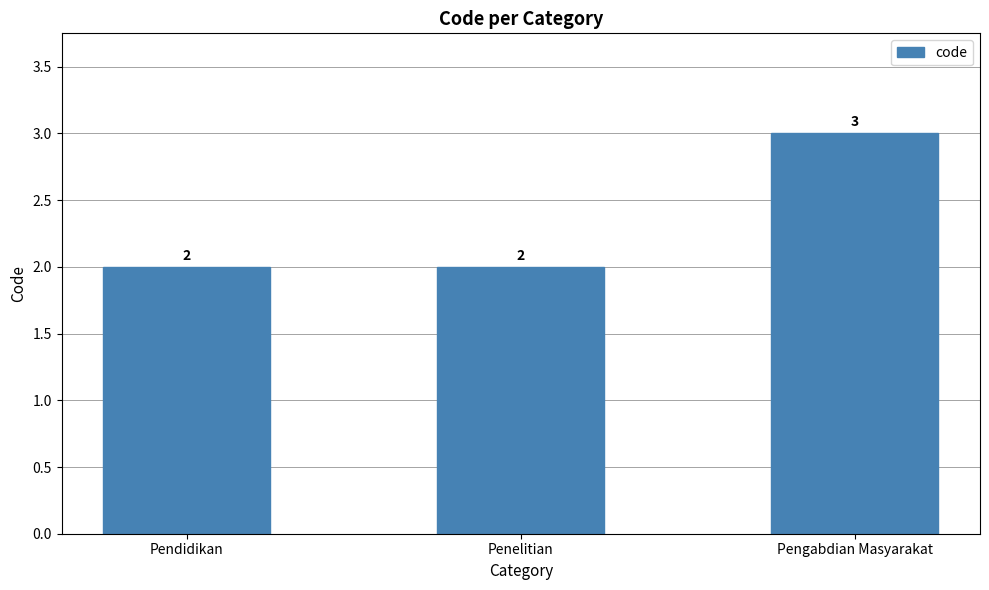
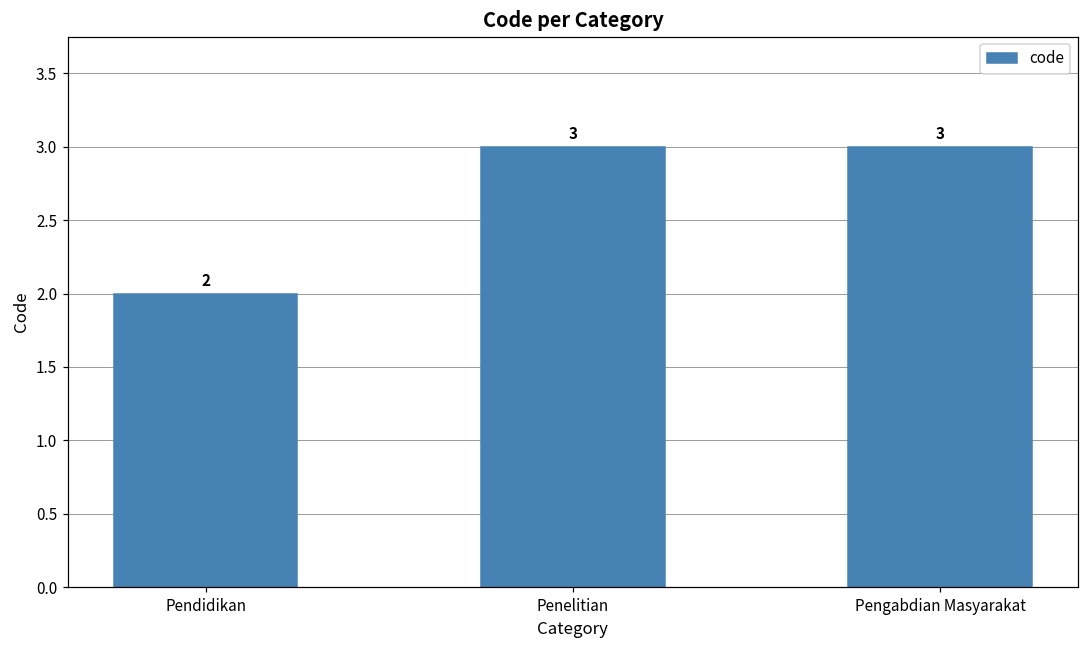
Penelitian: 2 -> 3
